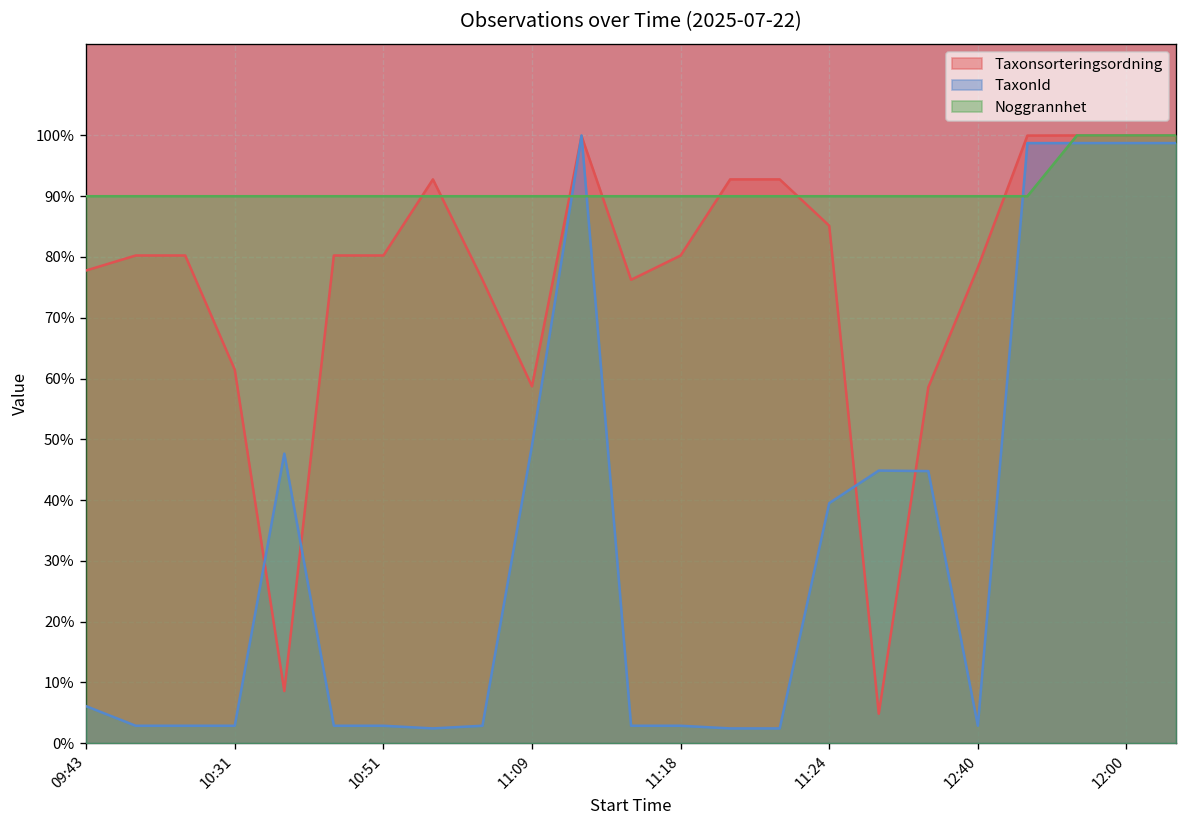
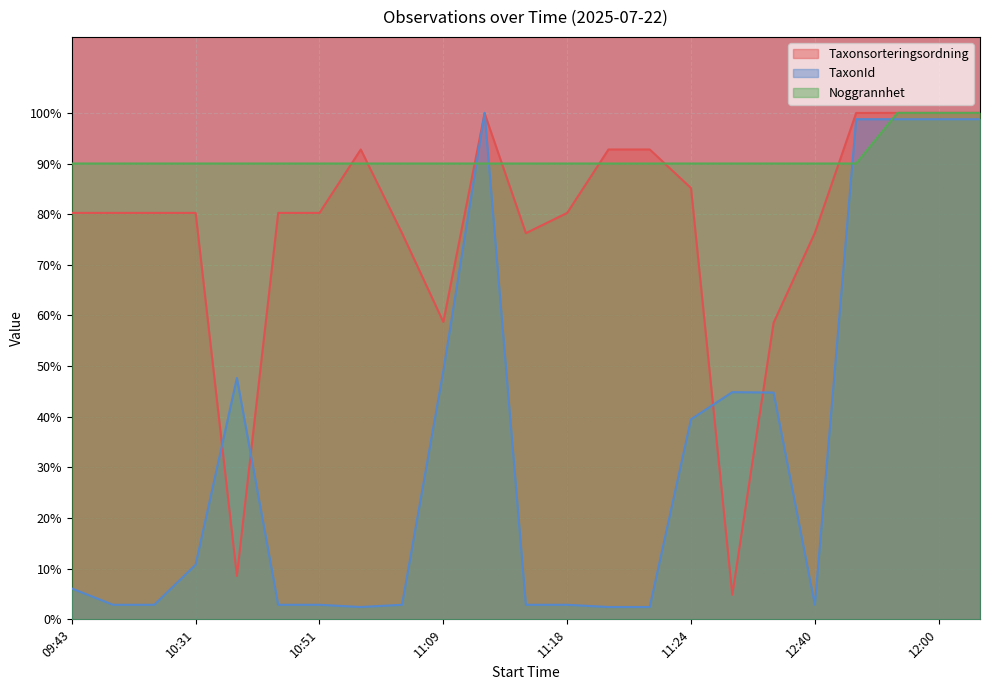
Taxonsorteringsordning, 09:43: 78% -> 80%
Taxonsorteringsordning, 10:31: 61% -> 80%
TaxonId, 10:31: 3% -> 11%
Taxonsorteringsordning, 12:40: 78% -> 76%
